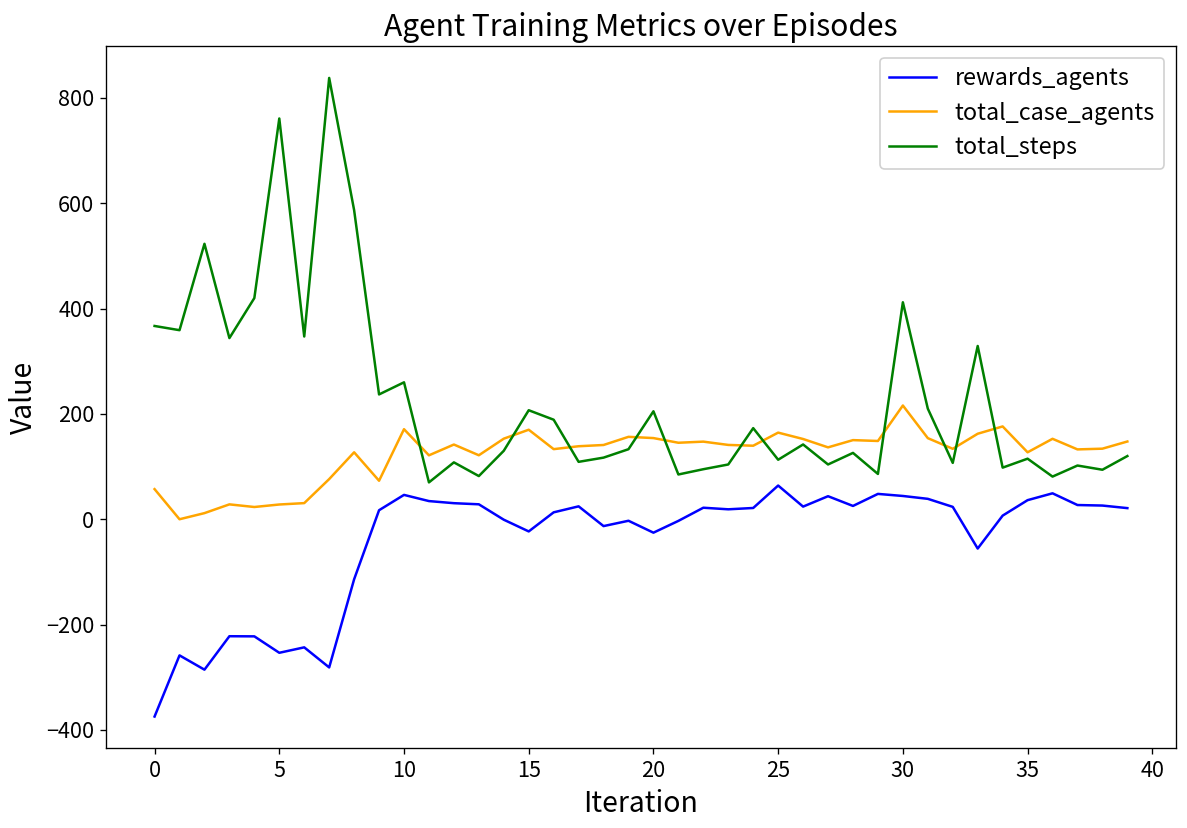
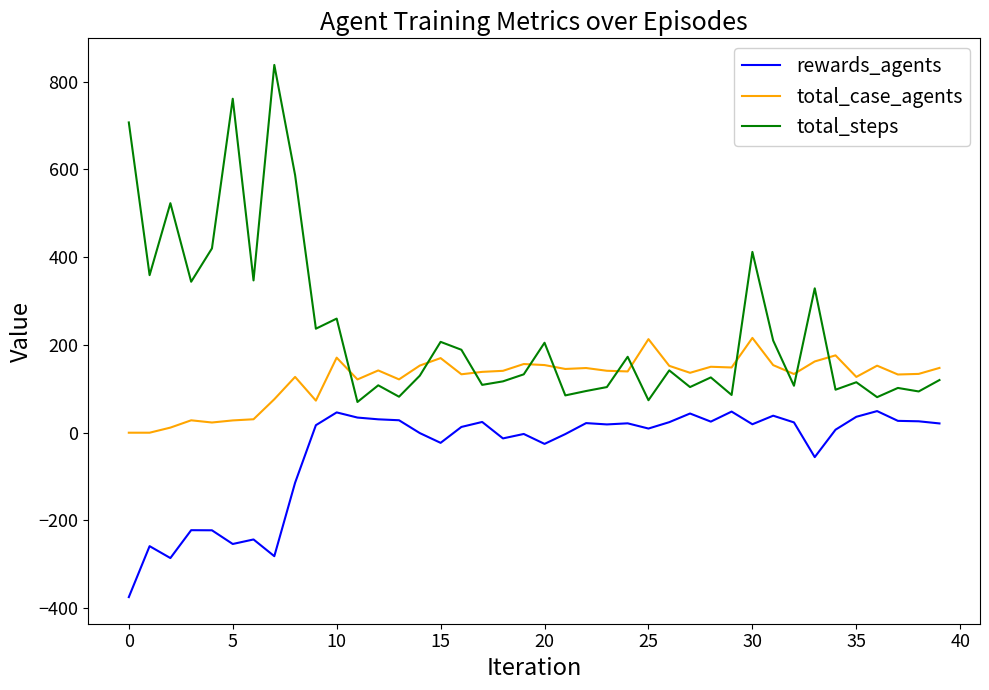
total_case_agents, 0: 60 -> 0
total_steps, 0: 370 -> 710
rewards_agents, 25: 60 -> 10
total_case_agents, 25: 160 -> 210
total_steps, 25: 110 -> 70
rewards_agents, 30: 40 -> 20
